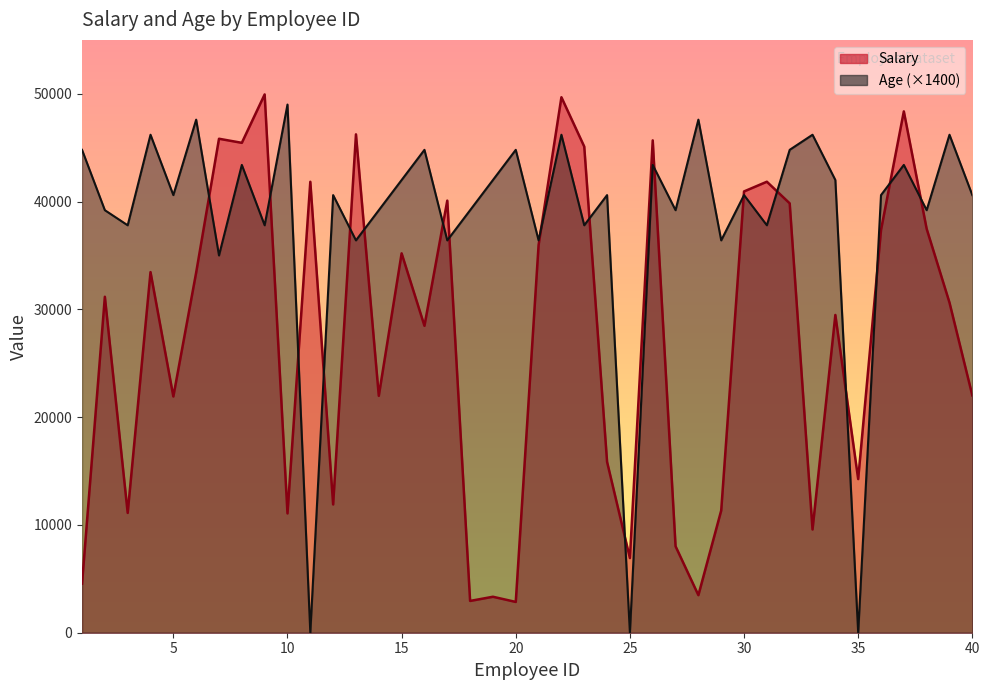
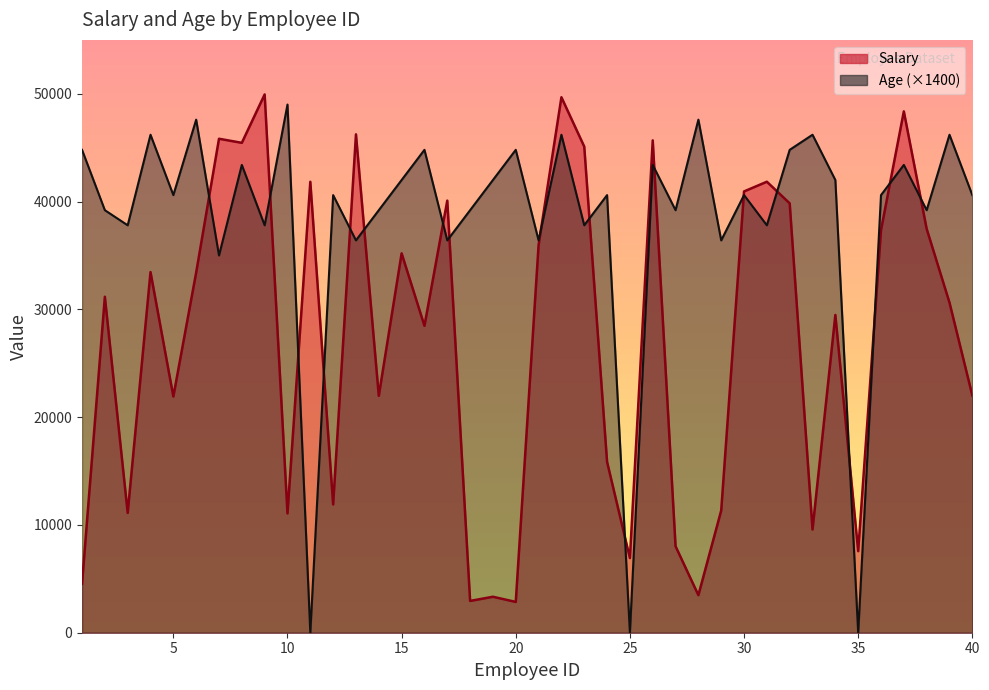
Salary, 35: 14300 -> 7600
